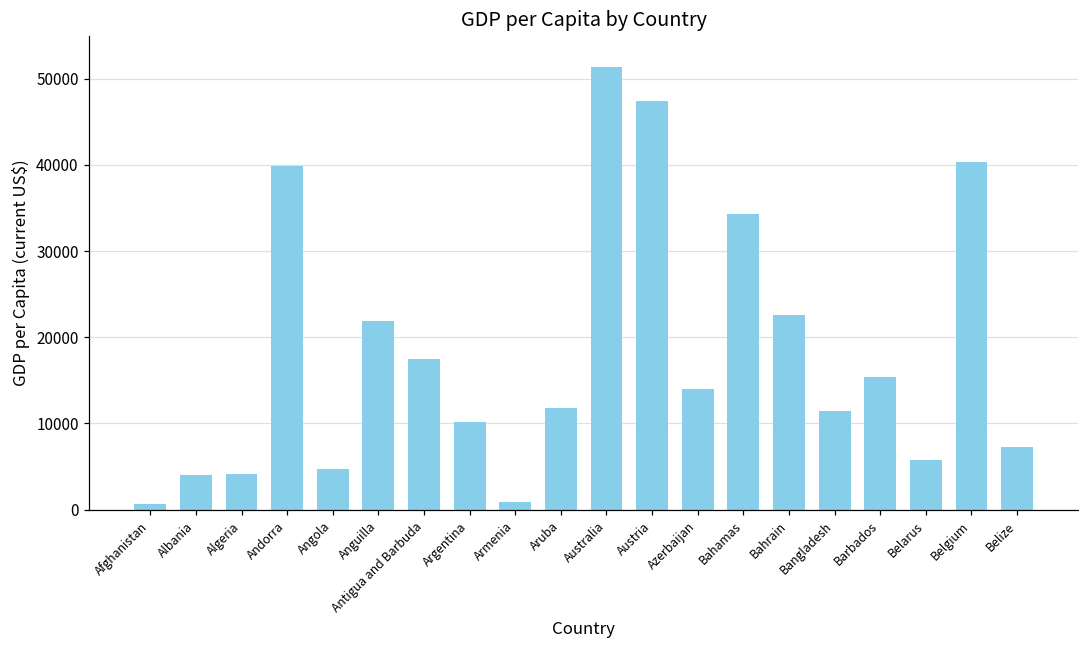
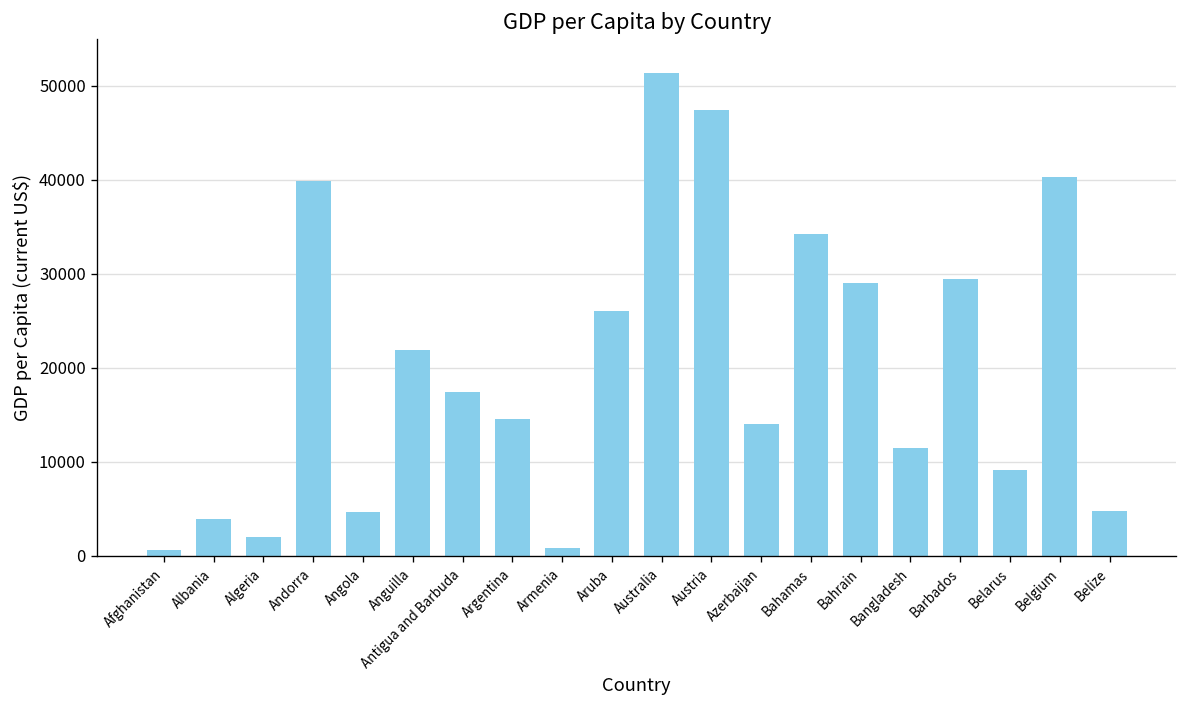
Algeria: 4000 -> 2000
Argentina: 10000 -> 15000
Aruba: 12000 -> 26000
Bahrain: 23000 -> 29000
Barbados: 15000 -> 29000
Belarus: 6000 -> 9000
Belize: 7000 -> 5000
